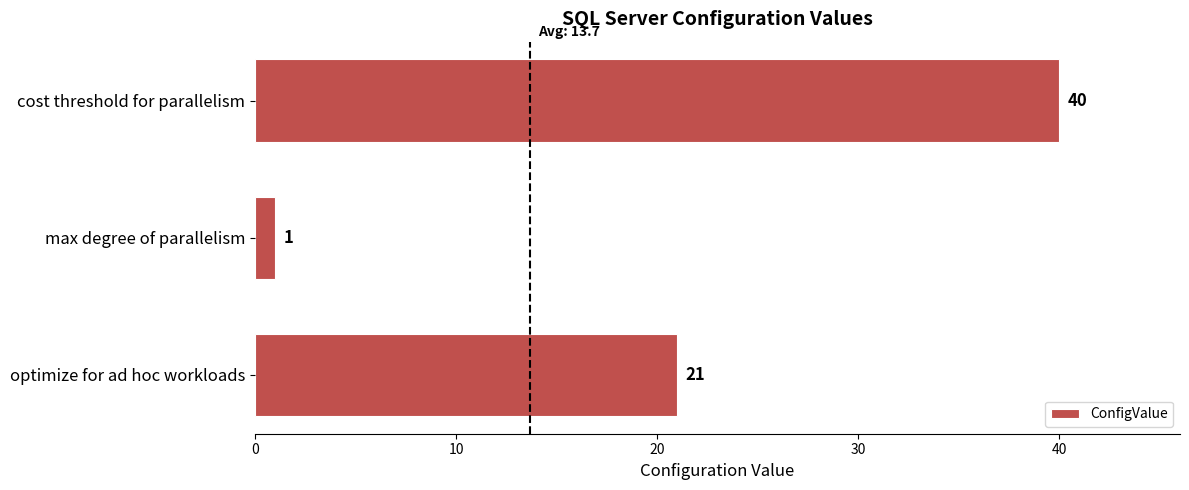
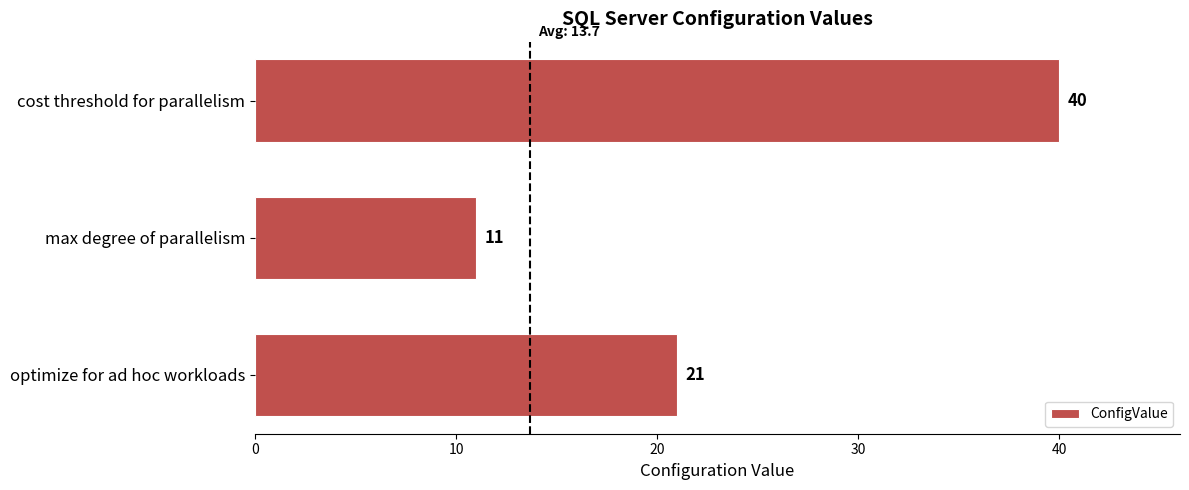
max degree of parallelism: 1 -> 11
